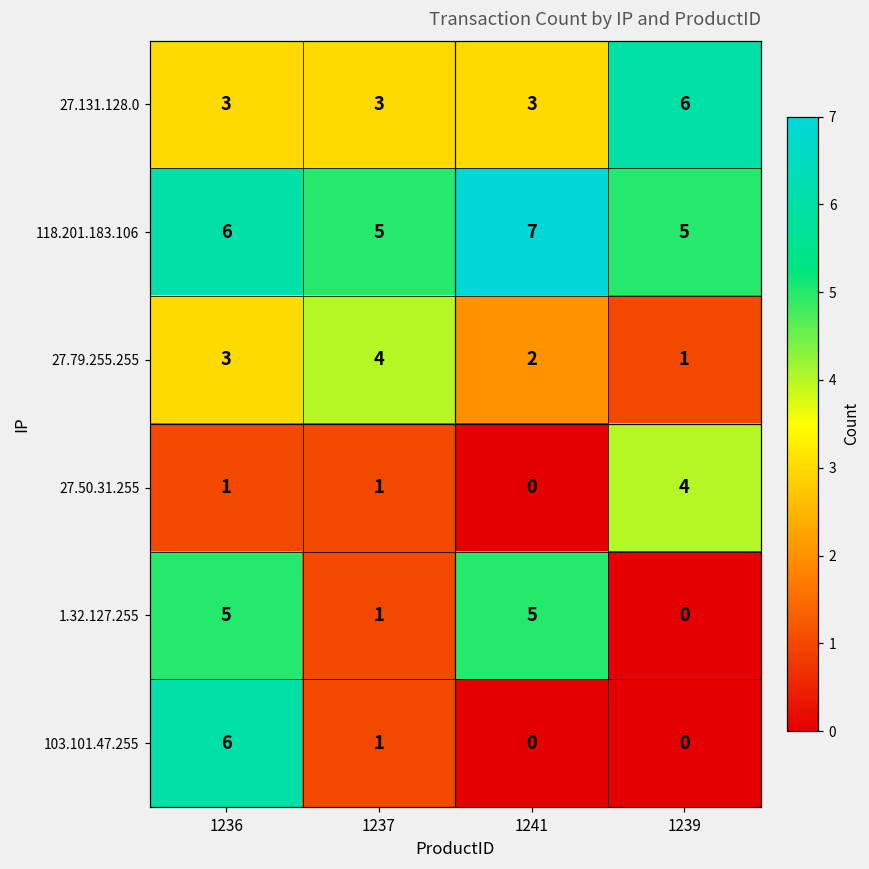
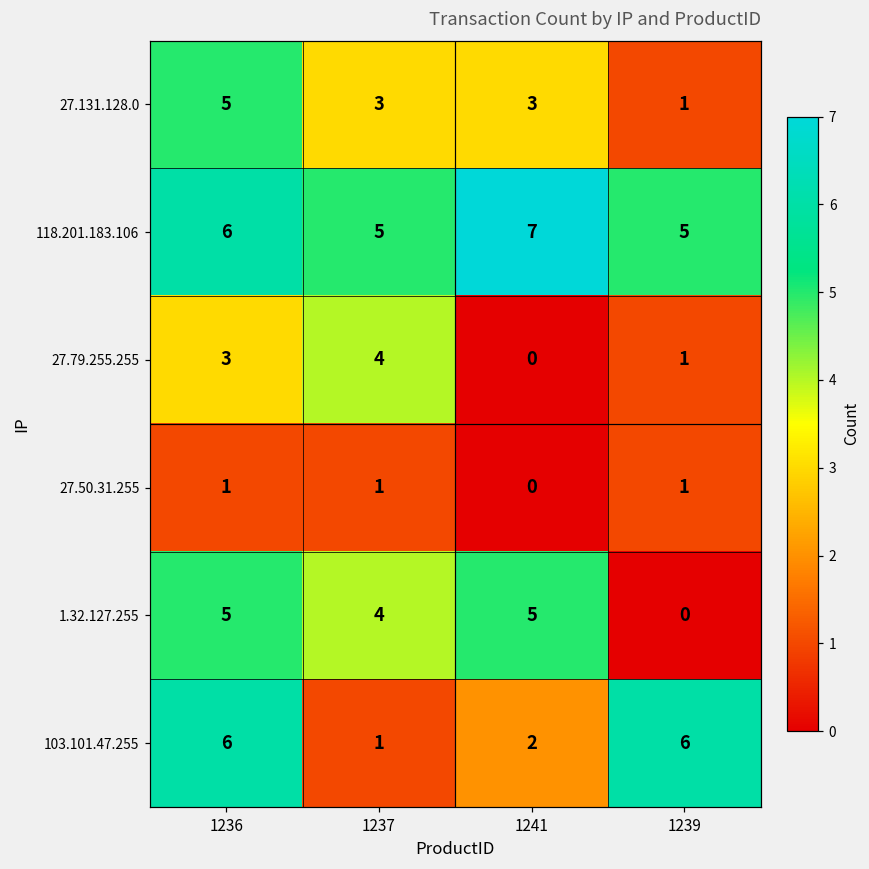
27.131.128.0, 1236: 3 -> 5
27.131.128.0, 1239: 6 -> 1
27.79.255.255, 1241: 2 -> 0
27.50.31.255, 1239: 4 -> 1
1.32.127.255, 1237: 1 -> 4
103.101.47.255, 1241: 0 -> 2
103.101.47.255, 1239: 0 -> 6
